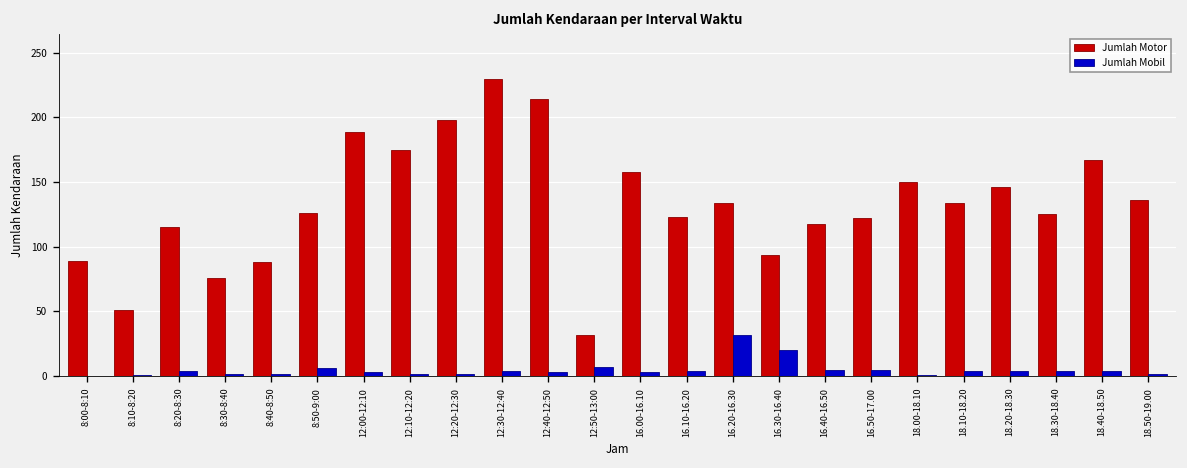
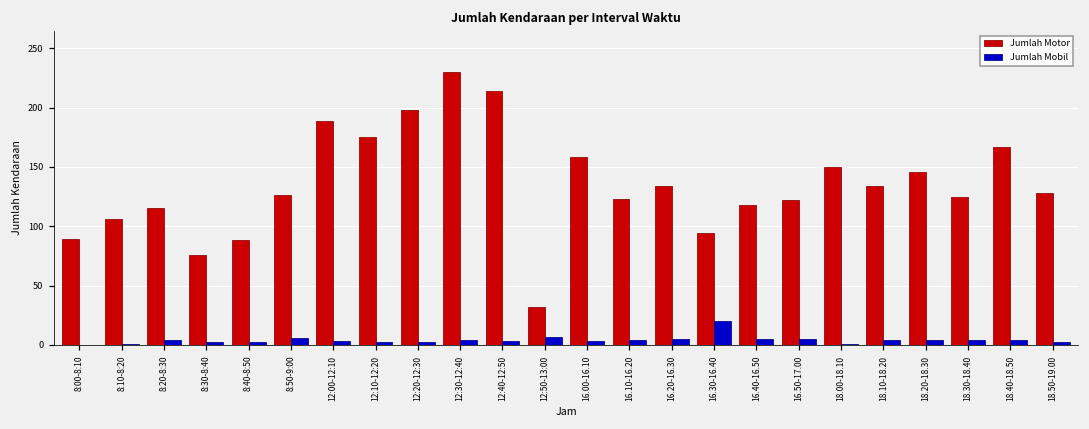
Jumlah Motor, 8:10-8:20: 51 -> 106
Jumlah Mobil, 16.20-16.30: 32 -> 5
Jumlah Motor, 18.50-19.00: 136 -> 128
